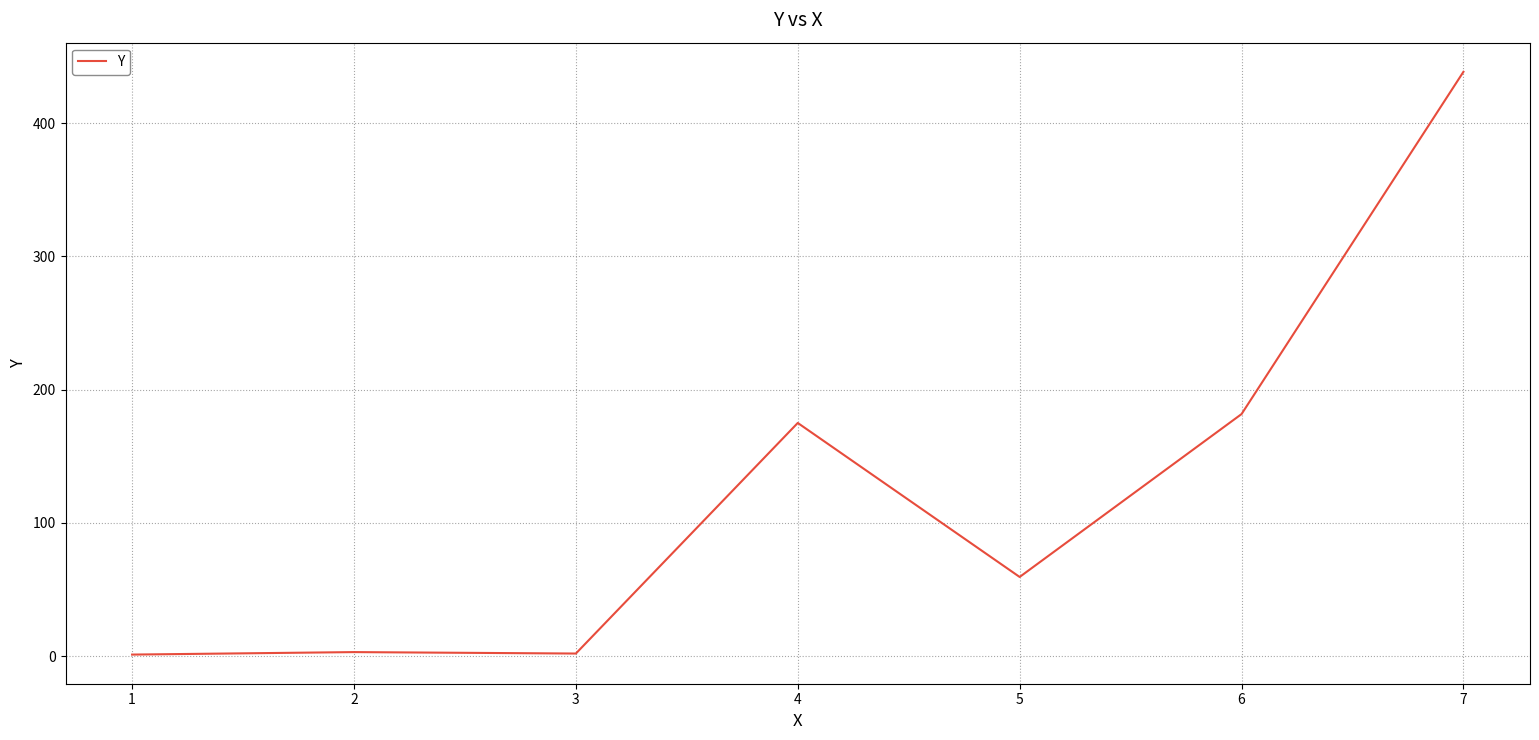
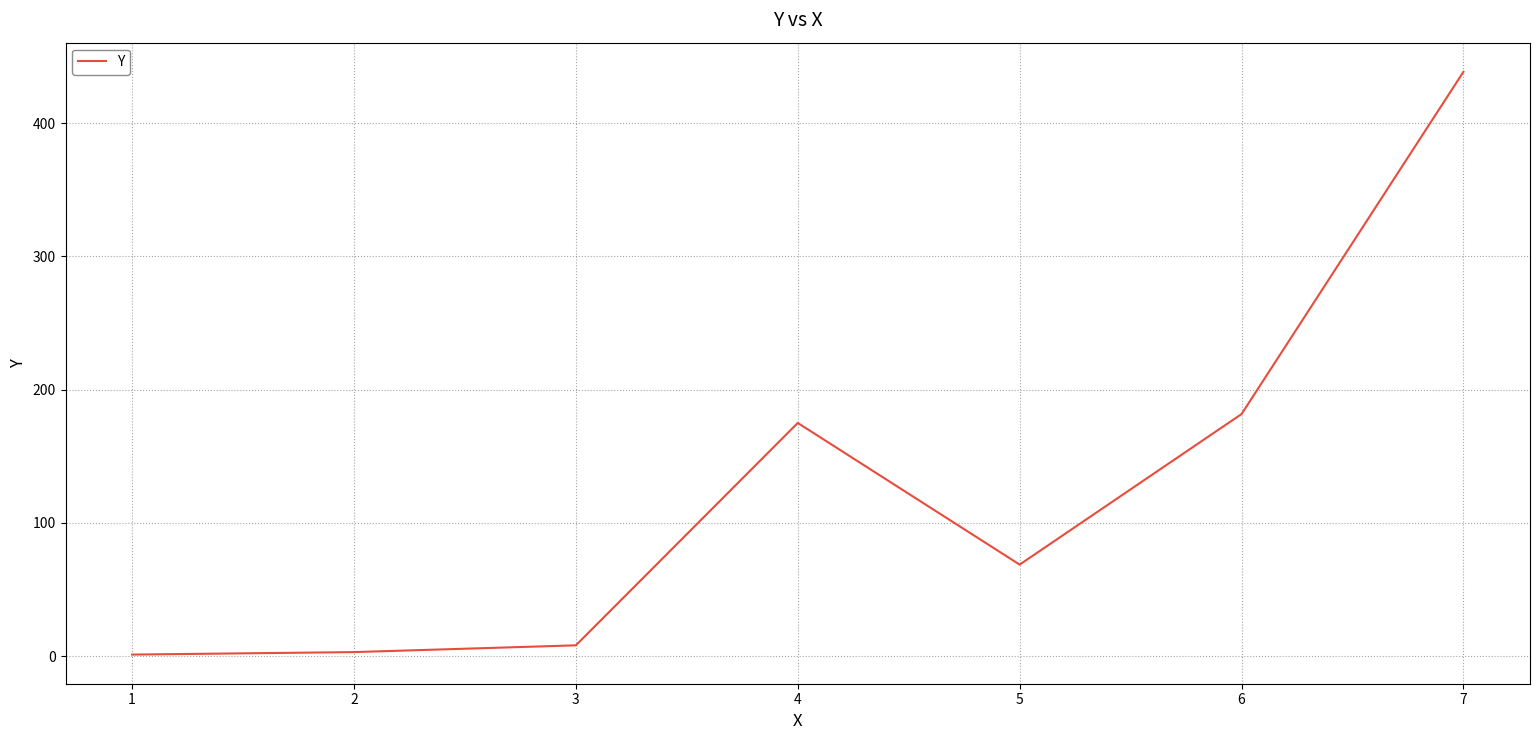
3: 2 -> 8
5: 59 -> 69
